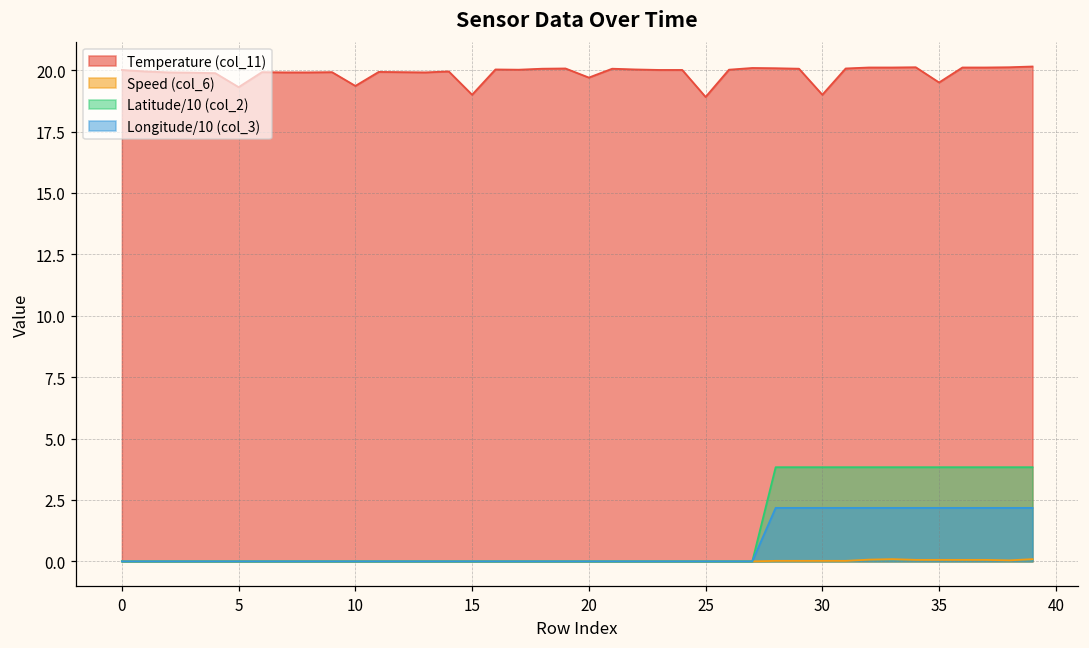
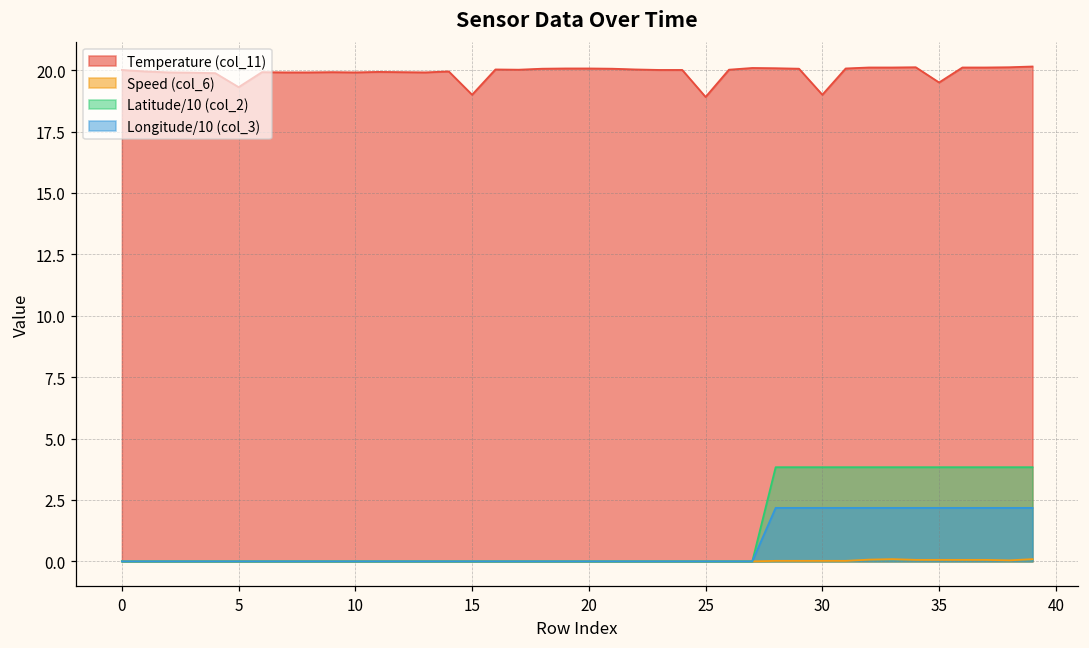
Temperature (col_11), 10: 19.4 -> 19.9
Temperature (col_11), 20: 19.7 -> 20.1
